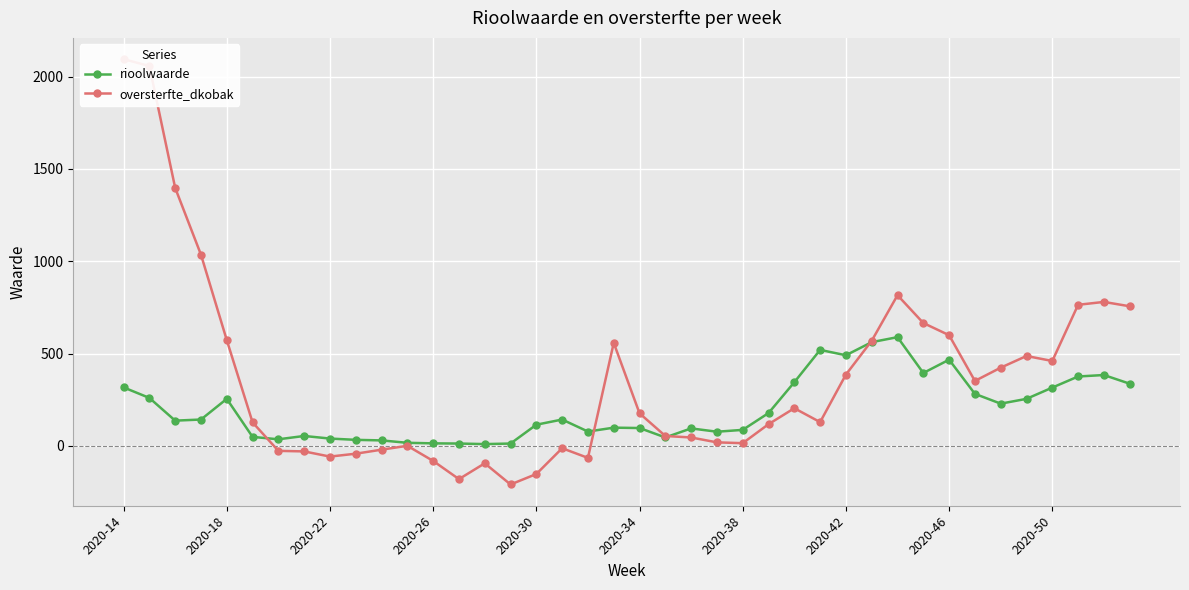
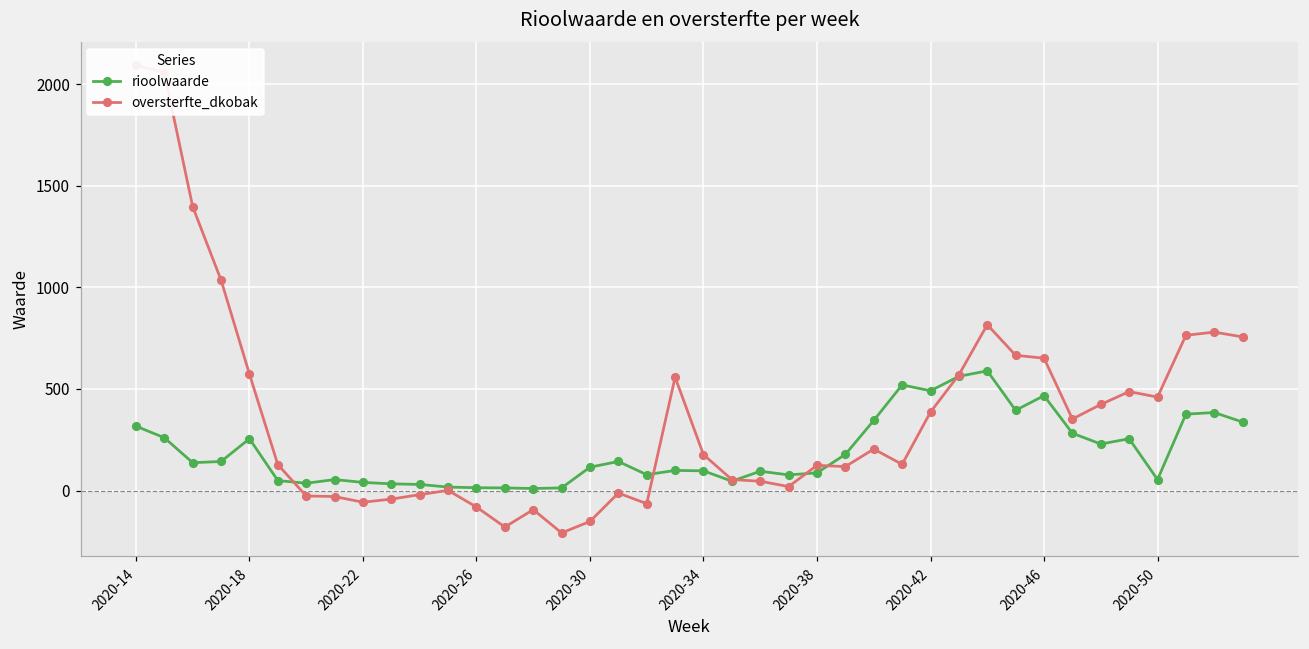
oversterfte_dkobak, 2020-38: 20 -> 120
oversterfte_dkobak, 2020-46: 600 -> 650
rioolwaarde, 2020-50: 320 -> 50
